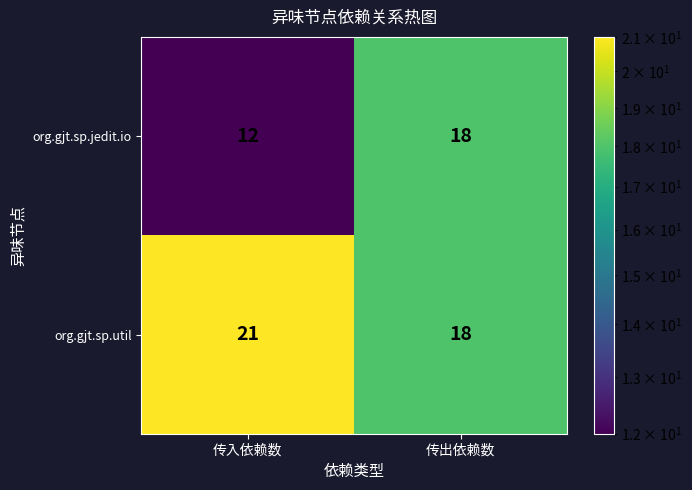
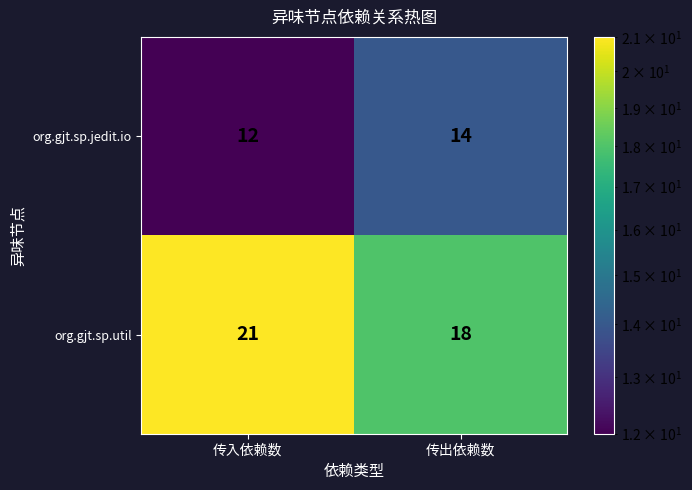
org.gjt.sp.jedit.io, 传出依赖数: 18 -> 14
